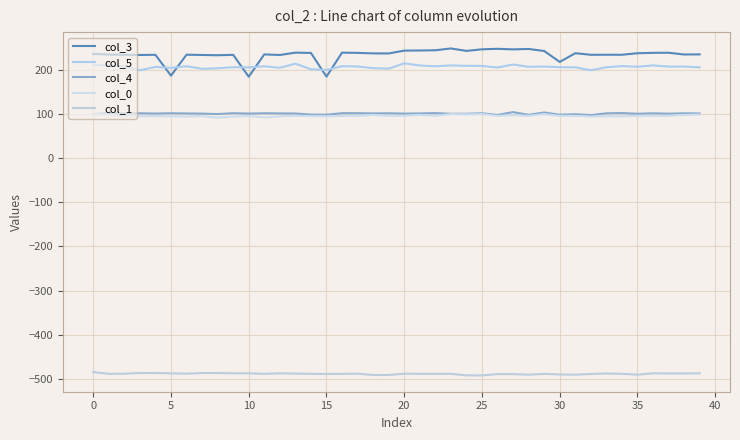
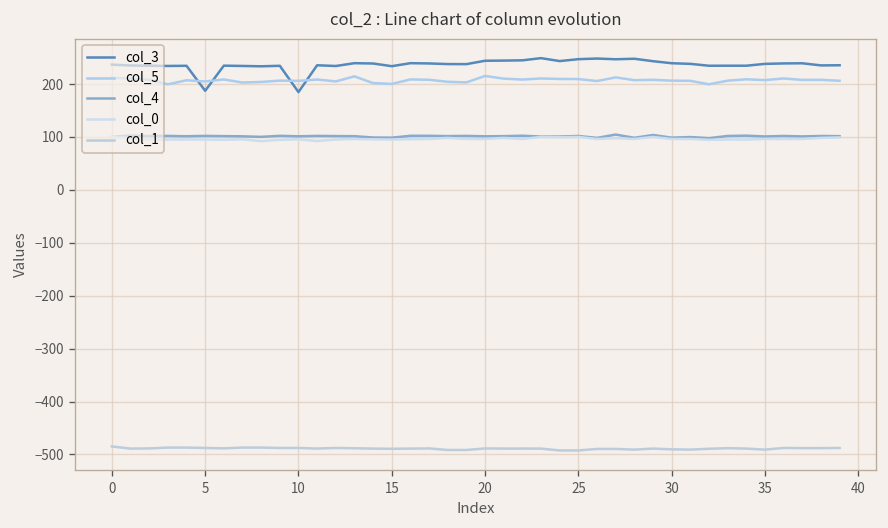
col_3, 15: 190 -> 230
col_3, 30: 220 -> 240
